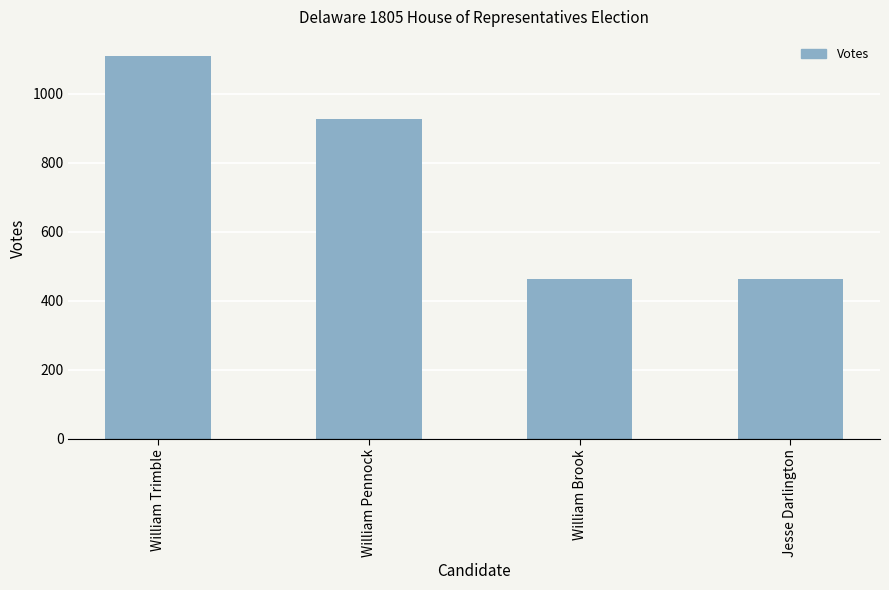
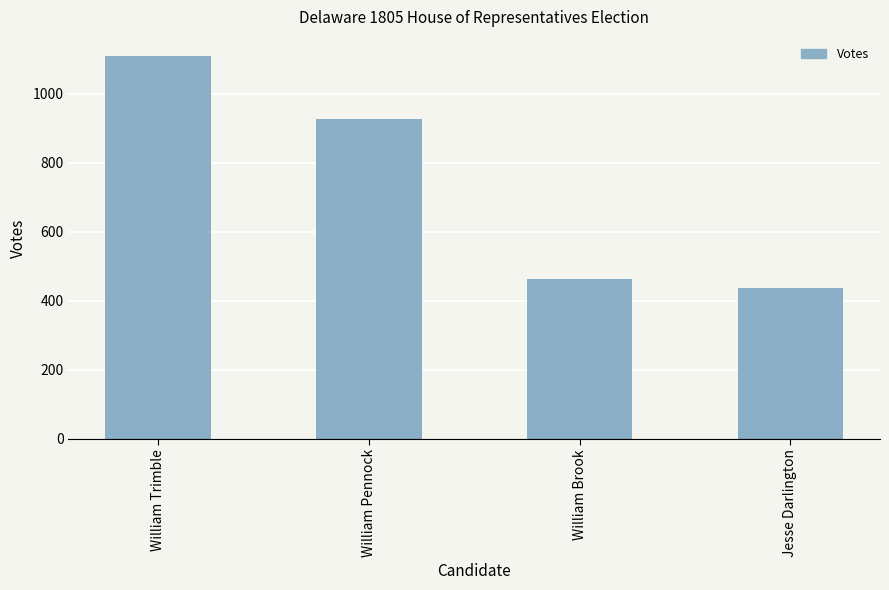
Jesse Darlington: 460 -> 440
